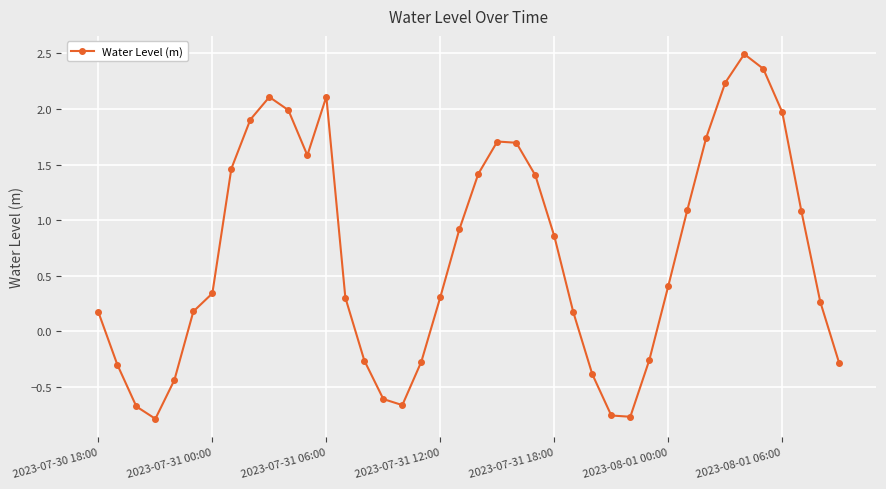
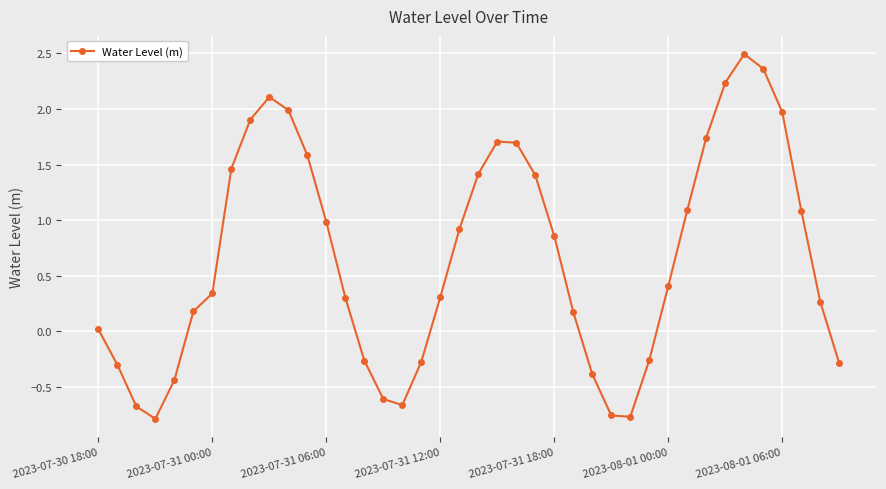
2023-07-30 18:00: 0.17 -> 0.02
2023-07-31 06:00: 2.11 -> 0.98
